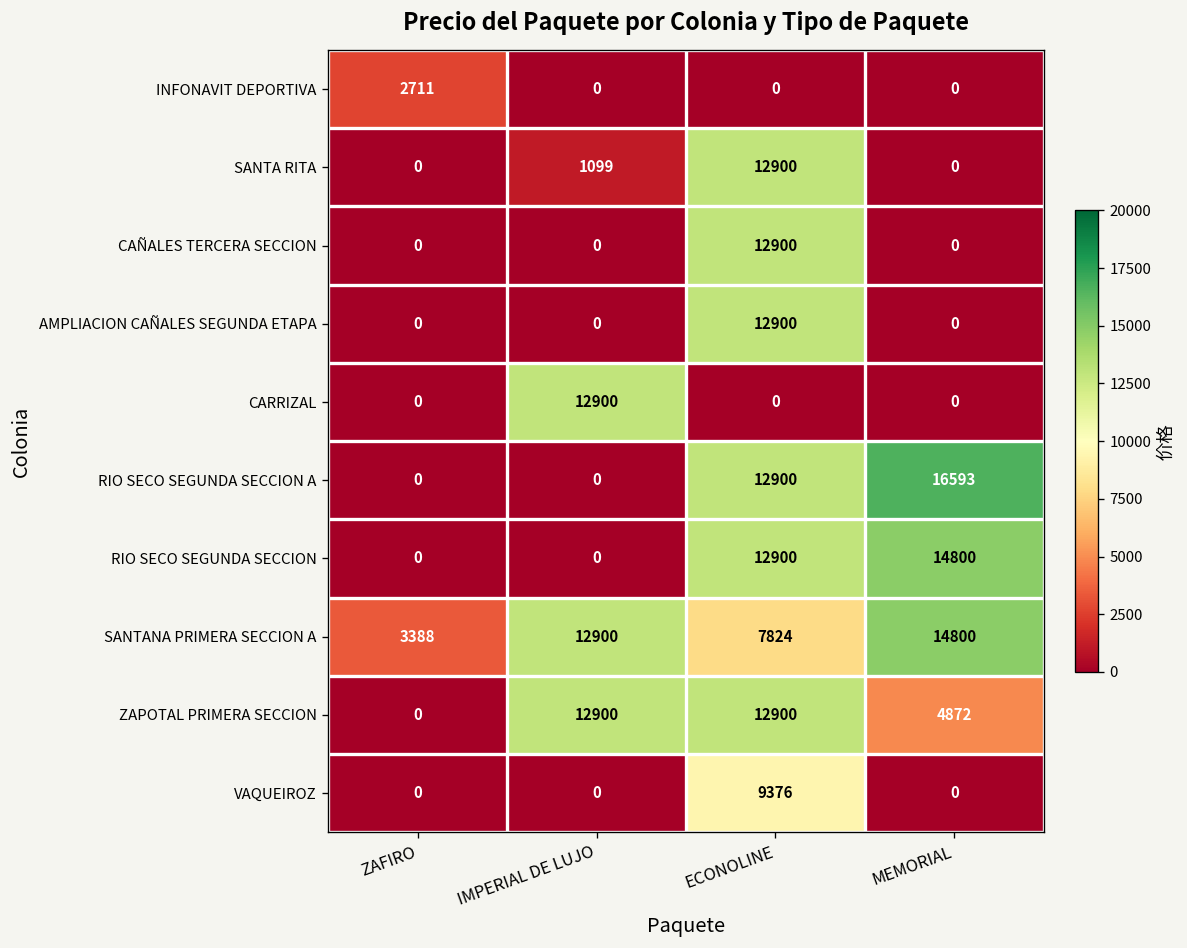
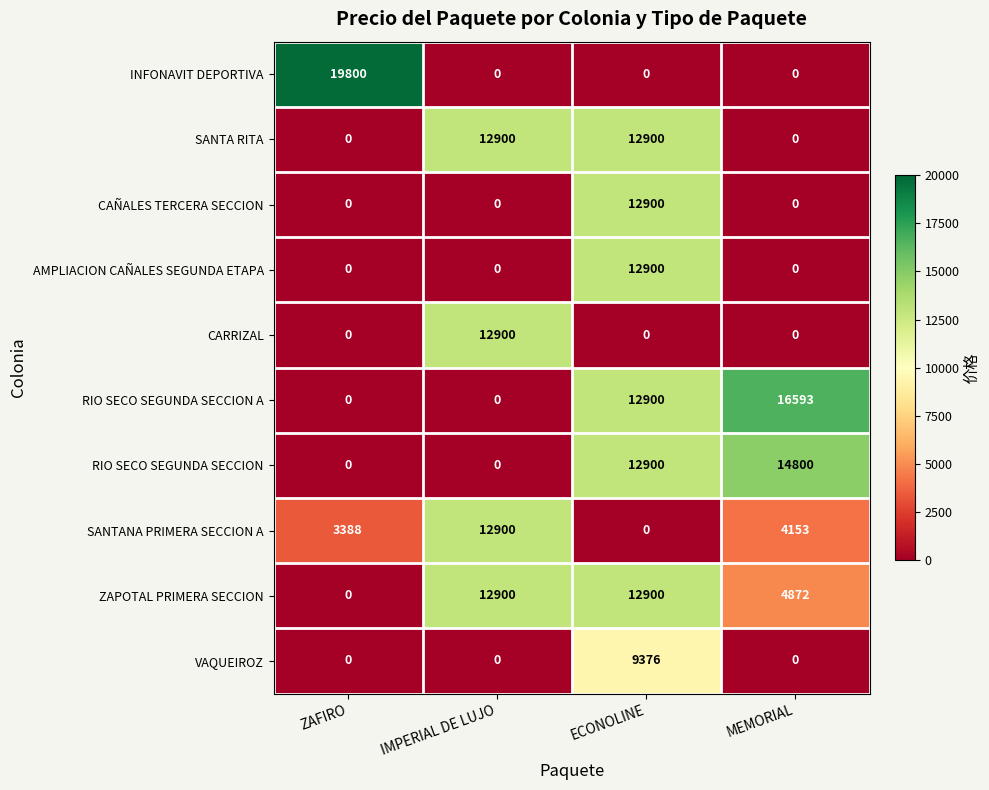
INFONAVIT DEPORTIVA, ZAFIRO: 2711 -> 19800
SANTA RITA, IMPERIAL DE LUJO: 1099 -> 12900
SANTANA PRIMERA SECCION A, ECONOLINE: 7824 -> 0
SANTANA PRIMERA SECCION A, MEMORIAL: 14800 -> 4153
